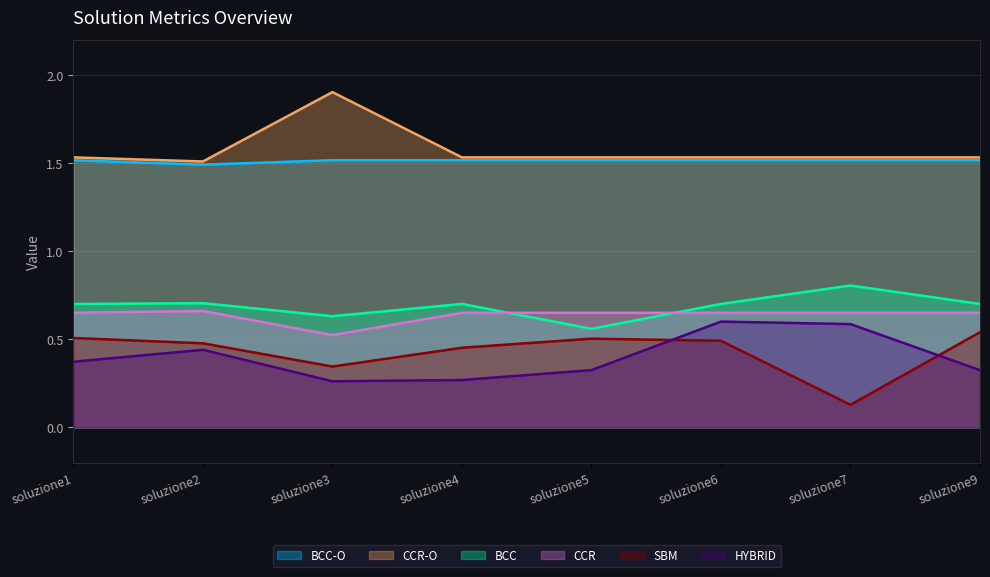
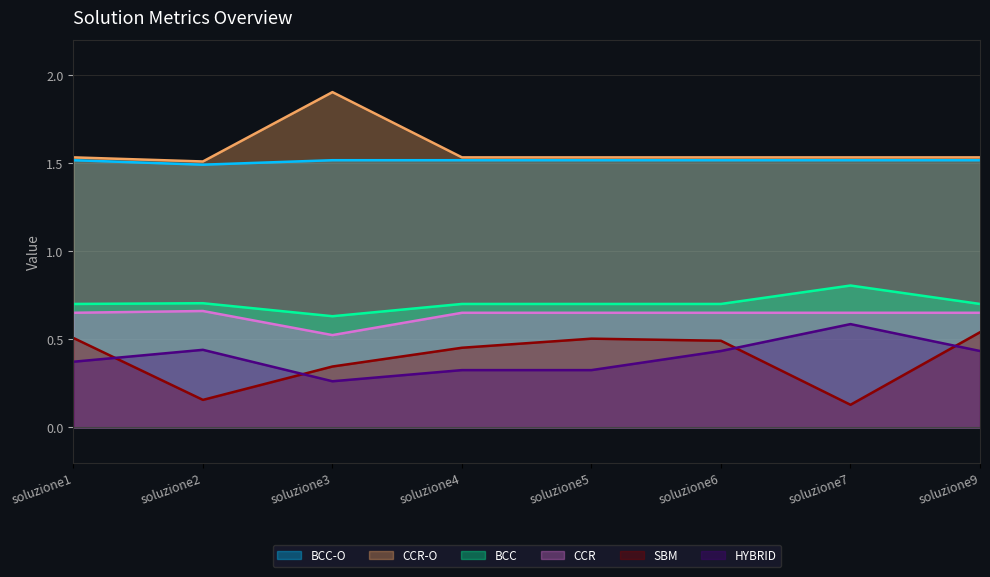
SBM, soluzione2: 0.48 -> 0.16
HYBRID, soluzione4: 0.27 -> 0.33
BCC, soluzione5: 0.56 -> 0.70
HYBRID, soluzione6: 0.60 -> 0.43
HYBRID, soluzione9: 0.33 -> 0.43
